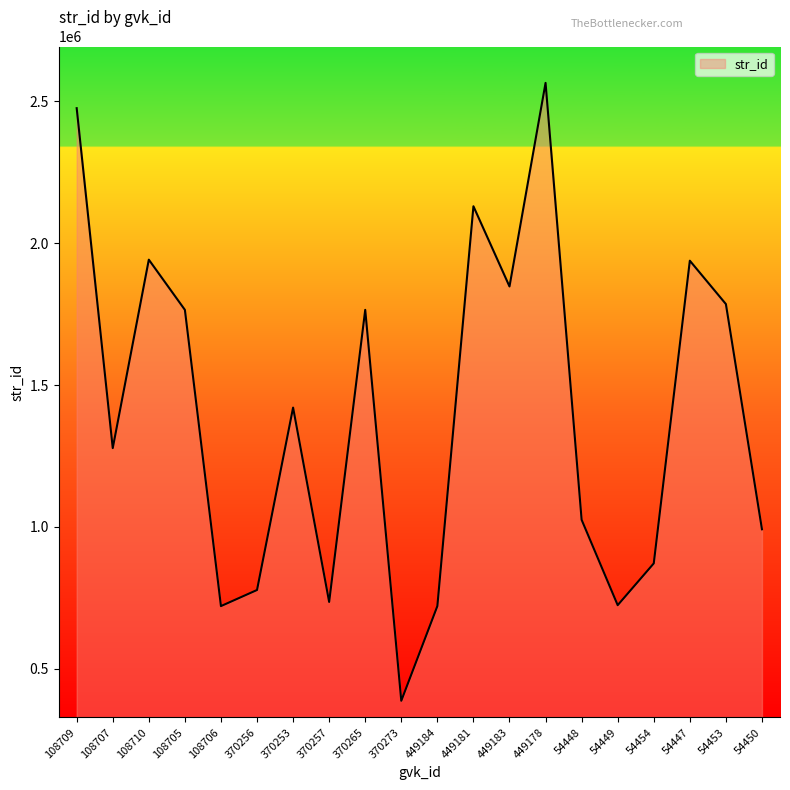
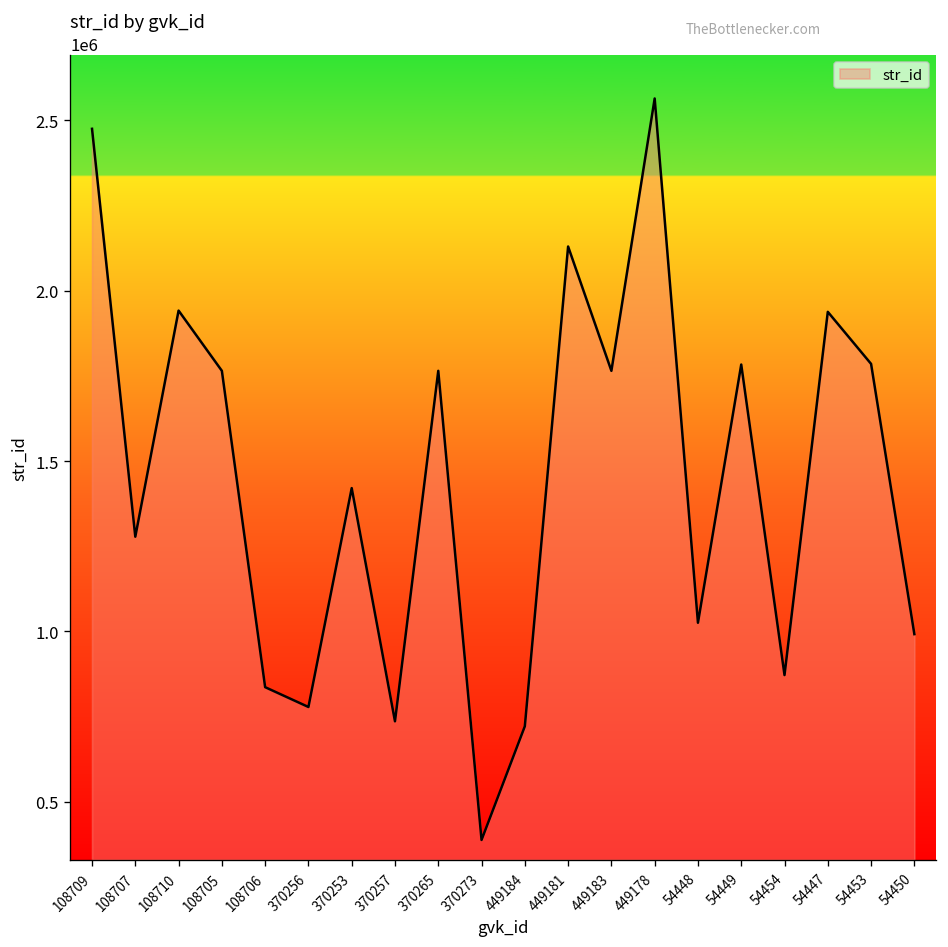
108706: 720000 -> 840000
449183: 1850000 -> 1760000
54449: 720000 -> 1780000
